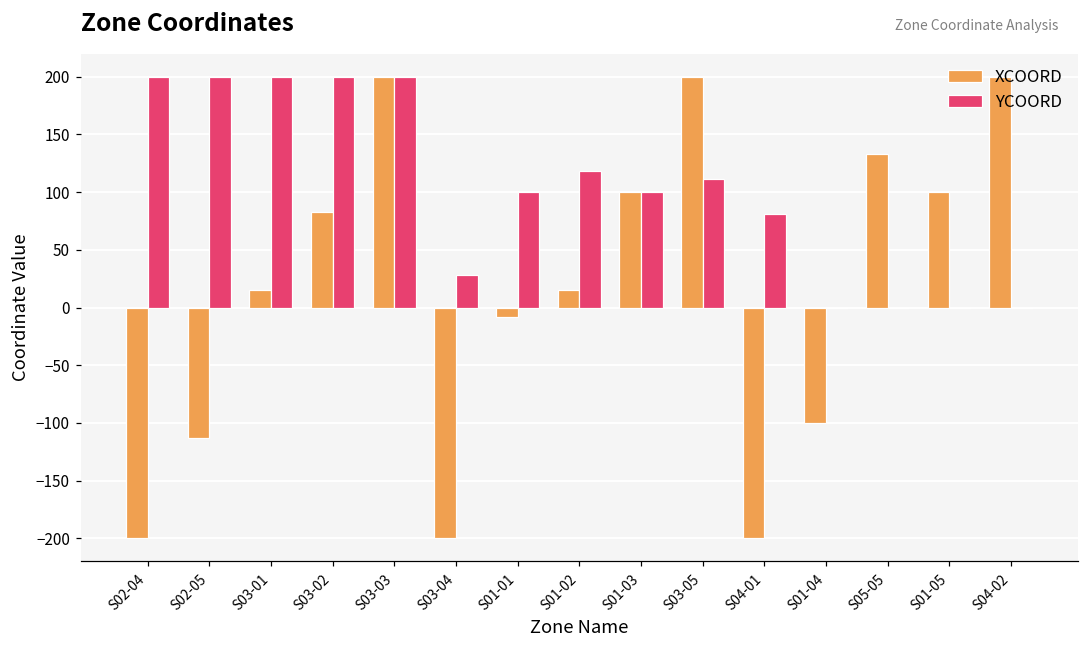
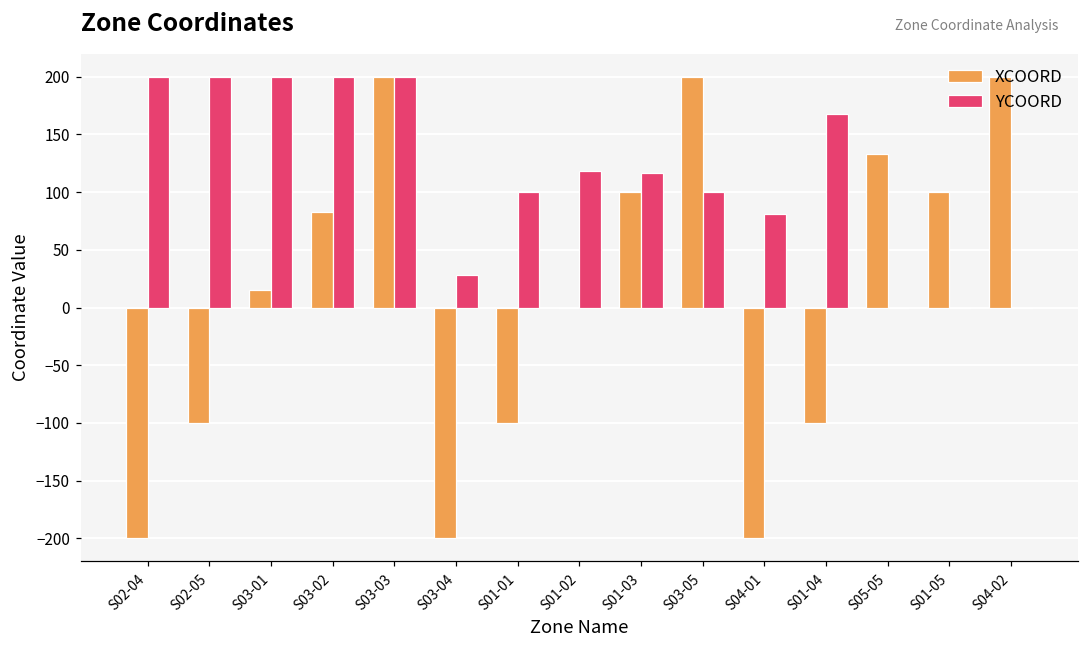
XCOORD, S02-05: -113 -> -100
XCOORD, S01-01: -8 -> -100
XCOORD, S01-02: 15 -> 0
YCOORD, S01-03: 100 -> 117
YCOORD, S03-05: 111 -> 100
YCOORD, S01-04: 0 -> 168
